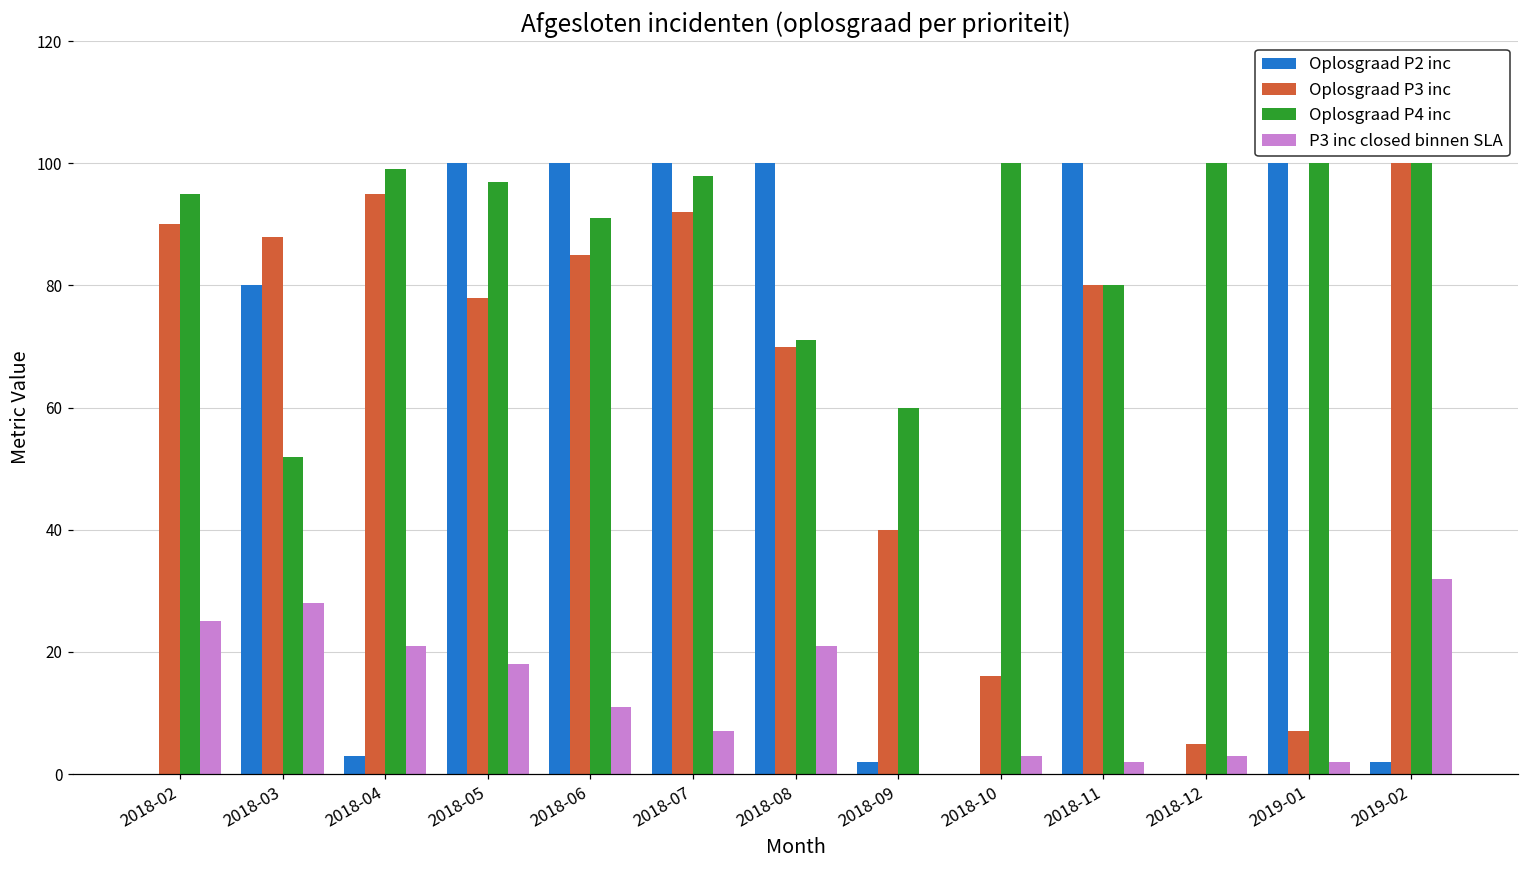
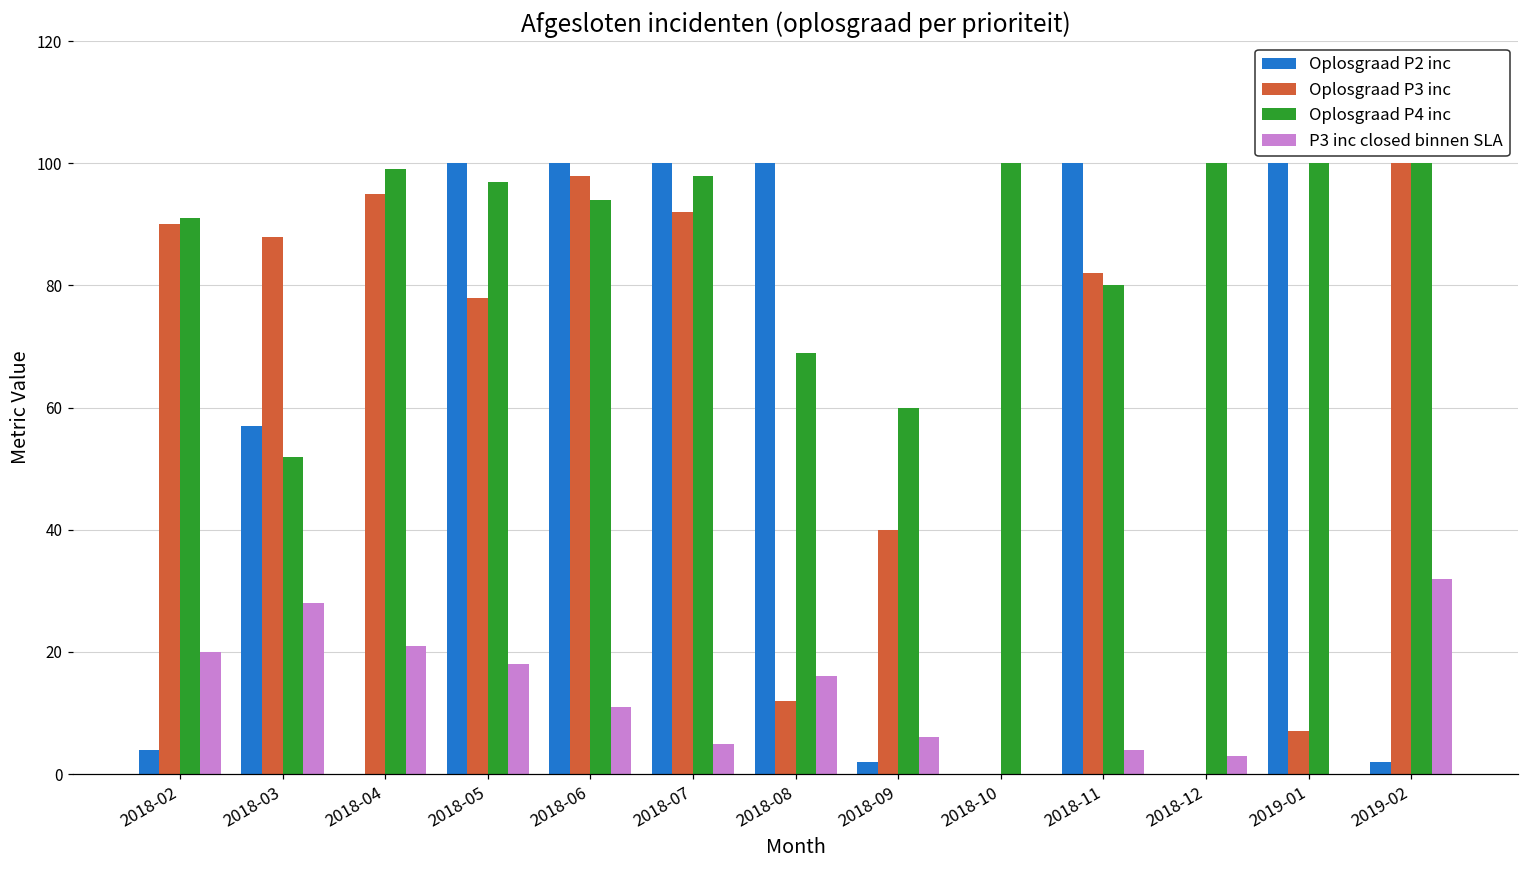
Oplosgraad P2 inc, 2018-02: 0 -> 4
Oplosgraad P4 inc, 2018-02: 95 -> 91
P3 inc closed binnen SLA, 2018-02: 25 -> 20
Oplosgraad P2 inc, 2018-03: 80 -> 57
Oplosgraad P2 inc, 2018-04: 3 -> 0
Oplosgraad P3 inc, 2018-06: 85 -> 98
Oplosgraad P4 inc, 2018-06: 91 -> 94
P3 inc closed binnen SLA, 2018-07: 7 -> 5
Oplosgraad P3 inc, 2018-08: 70 -> 12
Oplosgraad P4 inc, 2018-08: 71 -> 69
P3 inc closed binnen SLA, 2018-08: 21 -> 16
P3 inc closed binnen SLA, 2018-09: 0 -> 6
Oplosgraad P3 inc, 2018-10: 16 -> 0
P3 inc closed binnen SLA, 2018-10: 3 -> 0
Oplosgraad P3 inc, 2018-11: 80 -> 82
P3 inc closed binnen SLA, 2018-11: 2 -> 4
Oplosgraad P3 inc, 2018-12: 5 -> 0
P3 inc closed binnen SLA, 2019-01: 2 -> 0
